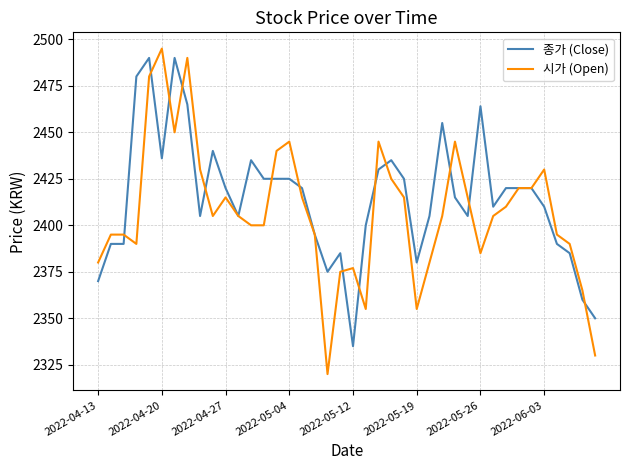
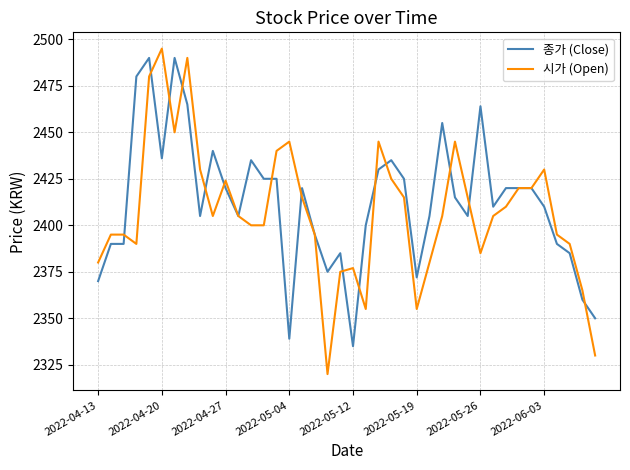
시가 (Open), 2022-04-27: 2415 -> 2424
종가 (Close), 2022-05-04: 2425 -> 2339
종가 (Close), 2022-05-19: 2380 -> 2372
